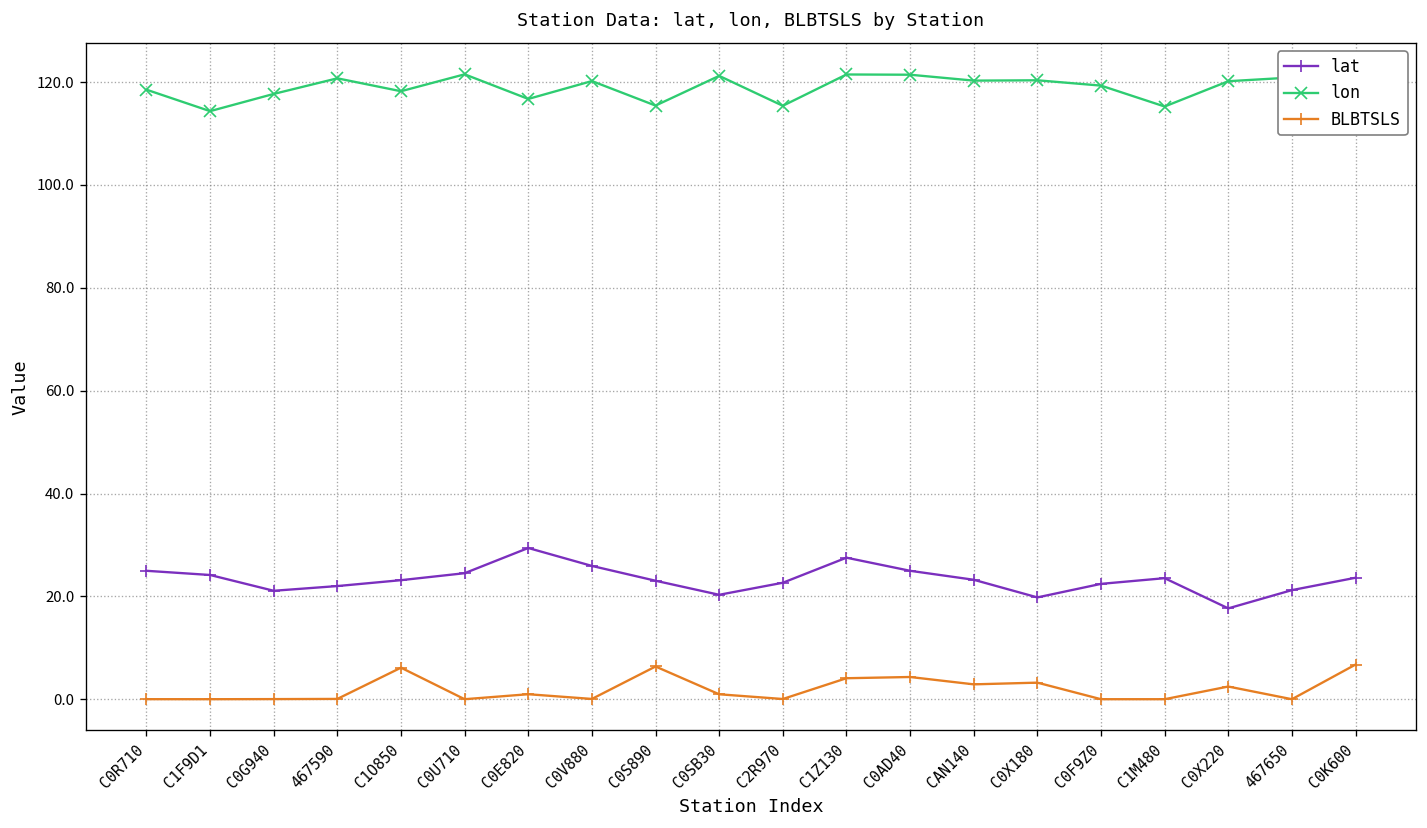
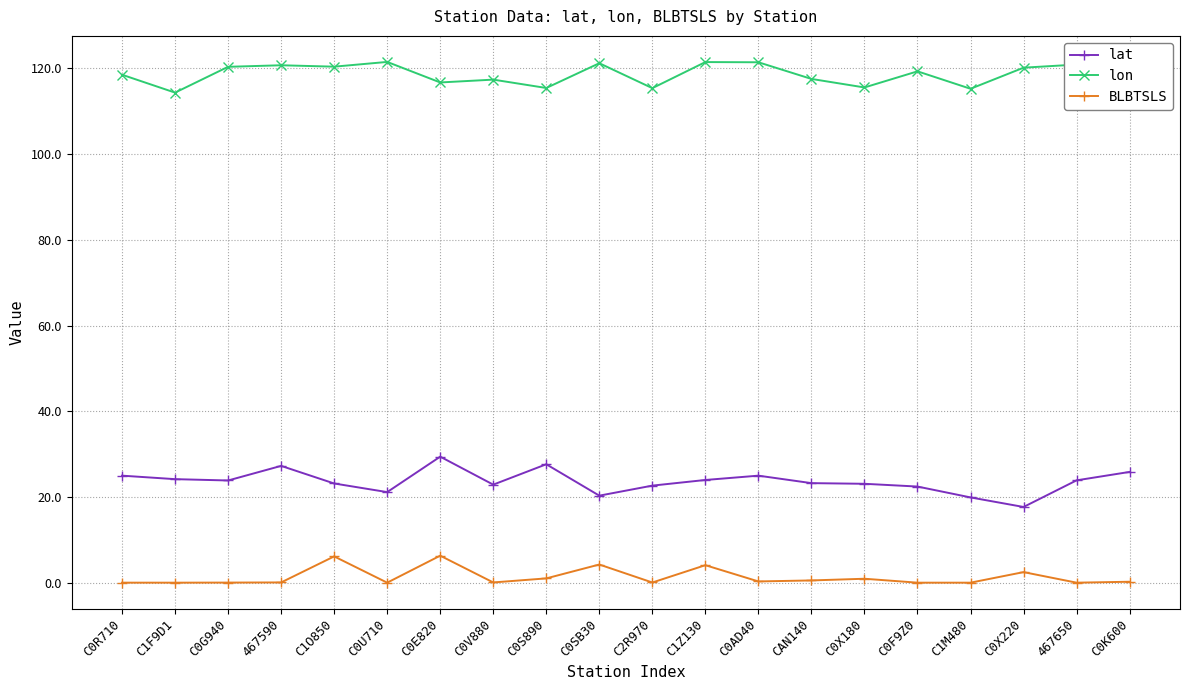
lat, C0G940: 21 -> 24
lon, C0G940: 118 -> 120
lat, 467590: 22 -> 27
lon, C1O850: 118 -> 120
lat, C0U710: 25 -> 21
BLBTSLS, C0E820: 1 -> 6
lat, C0V880: 26 -> 23
lon, C0V880: 120 -> 117
lat, C0S890: 23 -> 28
BLBTSLS, C0S890: 6 -> 1
BLBTSLS, C0SB30: 1 -> 4
lat, C1Z130: 28 -> 24
BLBTSLS, C0AD40: 4 -> 0
lon, CAN140: 120 -> 118
BLBTSLS, CAN140: 3 -> 1
lat, C0X180: 20 -> 23
lon, C0X180: 120 -> 116
BLBTSLS, C0X180: 3 -> 1
lat, C1M480: 24 -> 20
lat, 467650: 21 -> 24
lat, C0K600: 24 -> 26
BLBTSLS, C0K600: 7 -> 0
